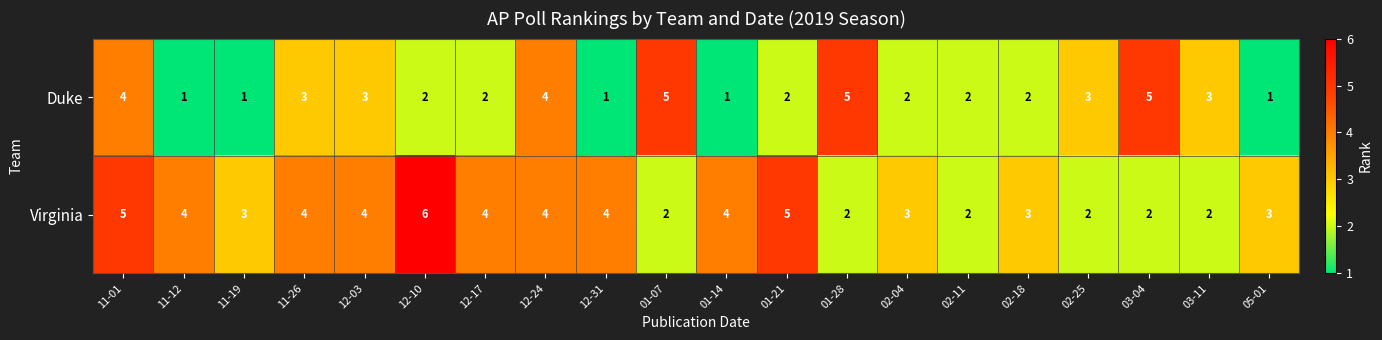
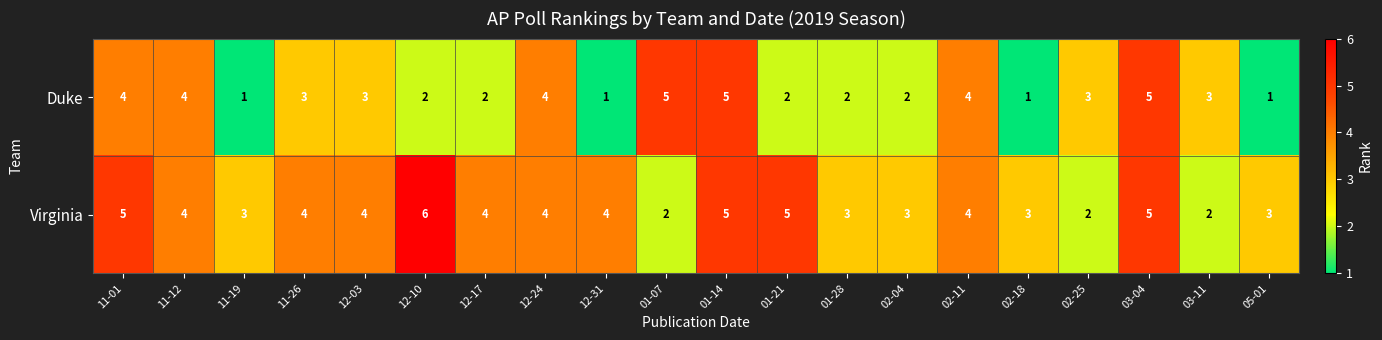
Duke, 11-12: 1 -> 4
Duke, 01-14: 1 -> 5
Duke, 01-28: 5 -> 2
Duke, 02-11: 2 -> 4
Duke, 02-18: 2 -> 1
Virginia, 01-14: 4 -> 5
Virginia, 01-28: 2 -> 3
Virginia, 02-11: 2 -> 4
Virginia, 03-04: 2 -> 5
